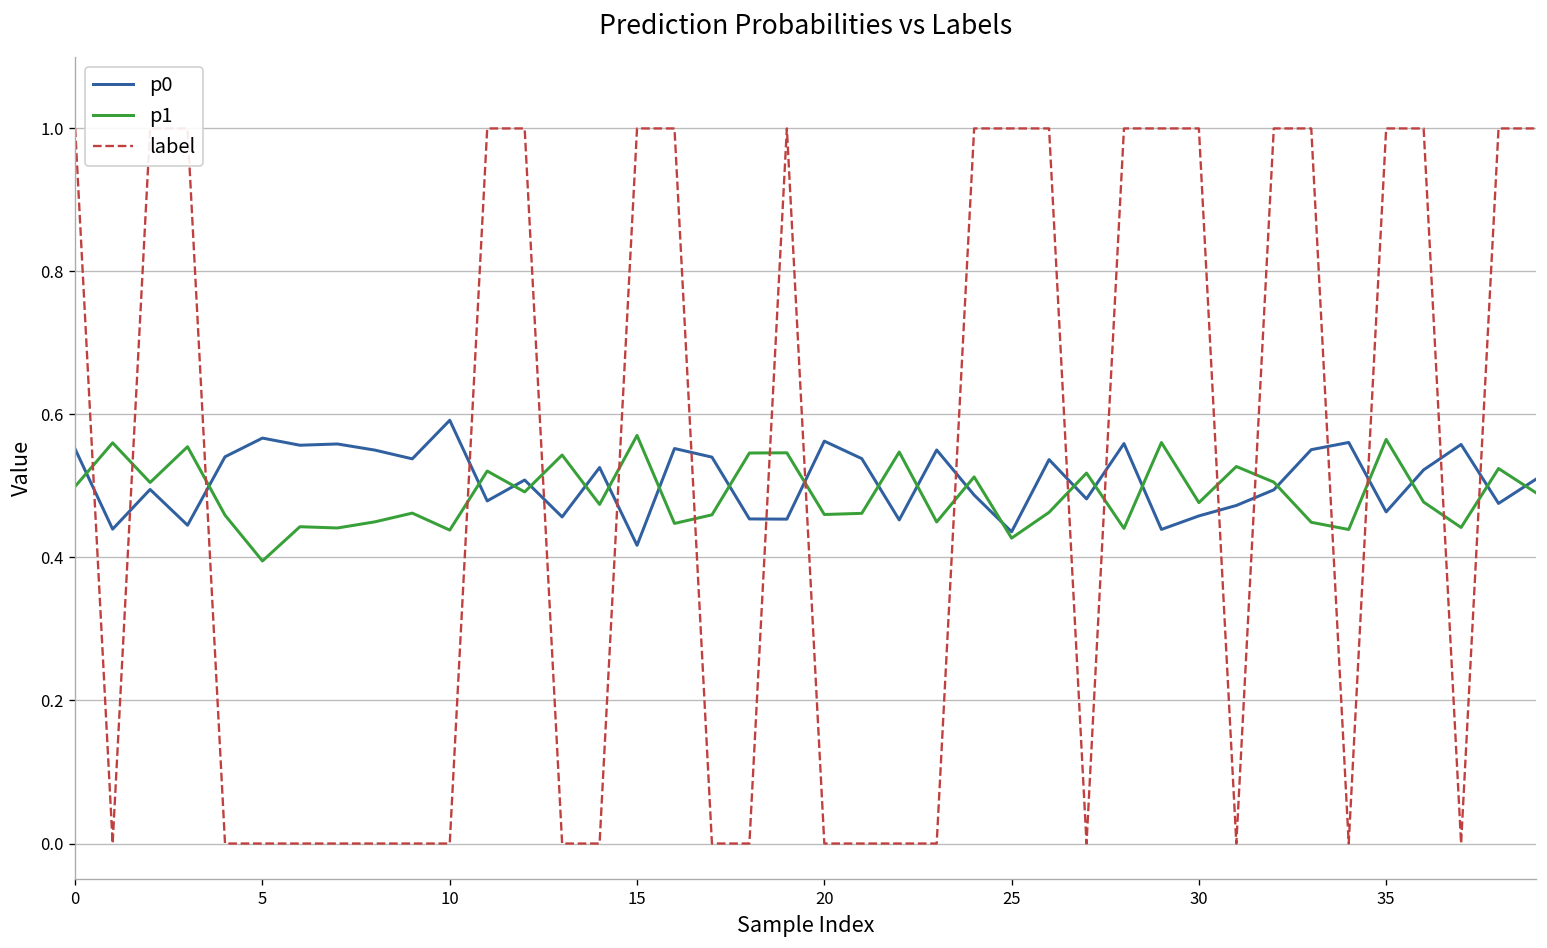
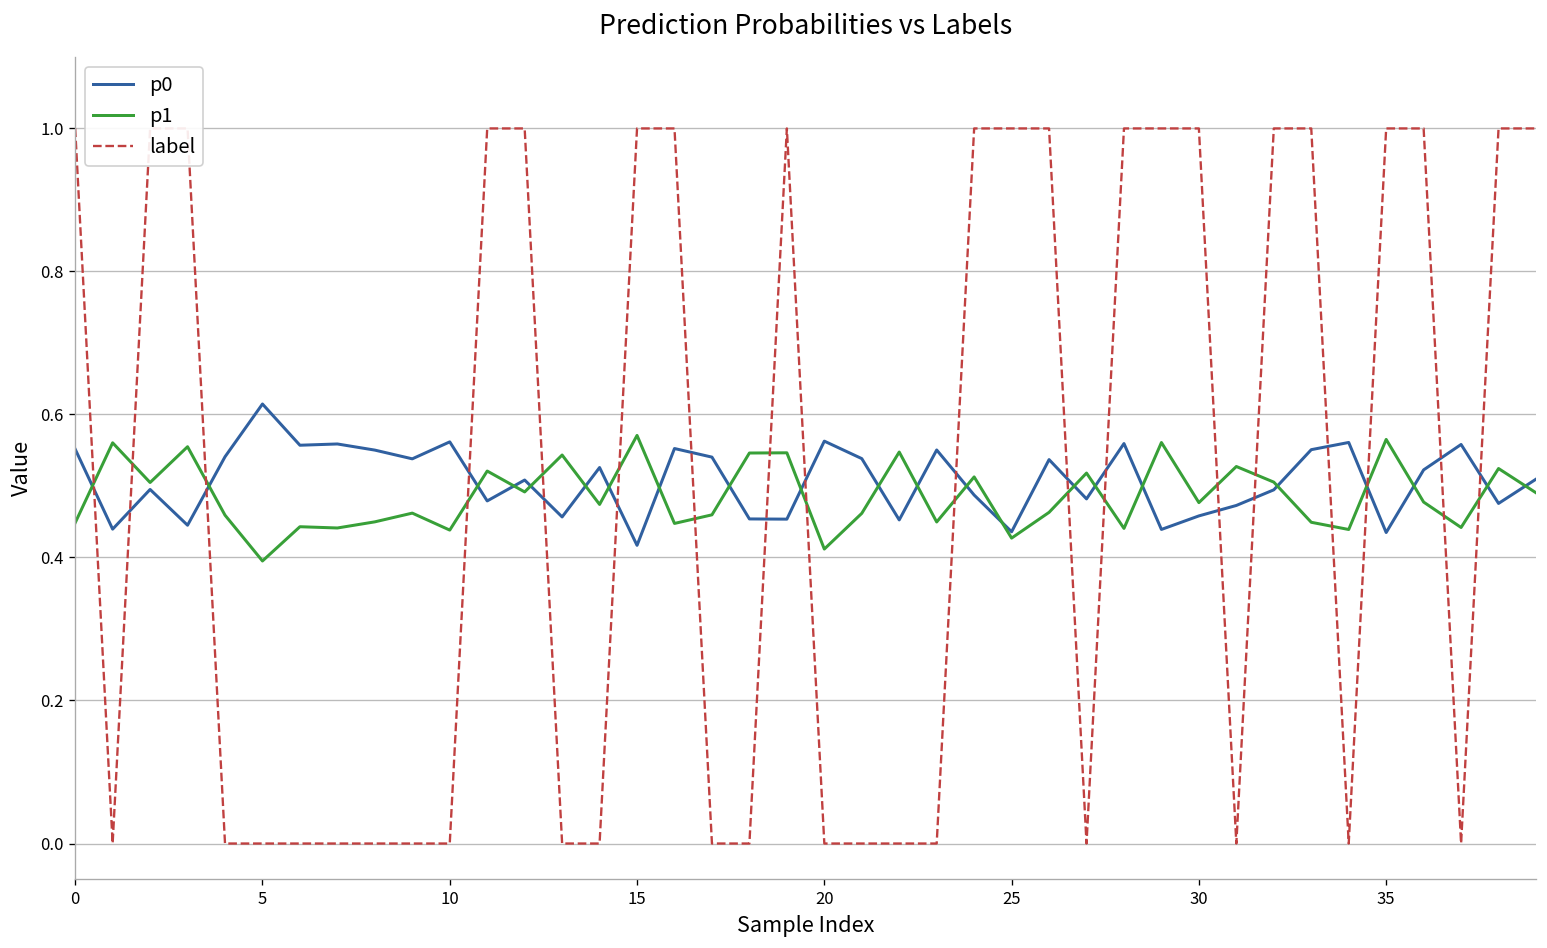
p1, 0: 0.50 -> 0.45
p0, 5: 0.57 -> 0.61
p0, 10: 0.59 -> 0.56
p1, 20: 0.46 -> 0.41
p0, 35: 0.46 -> 0.43
